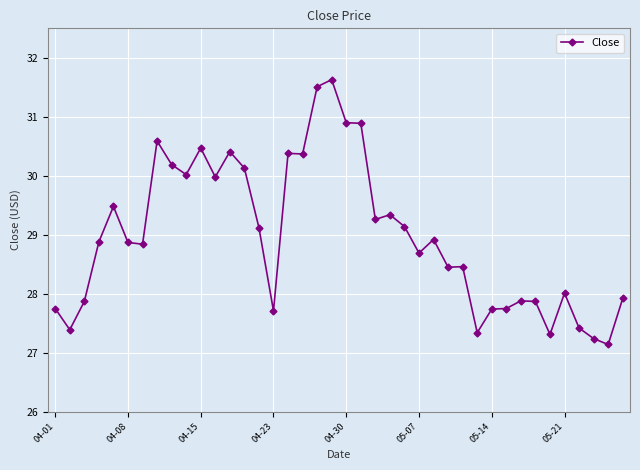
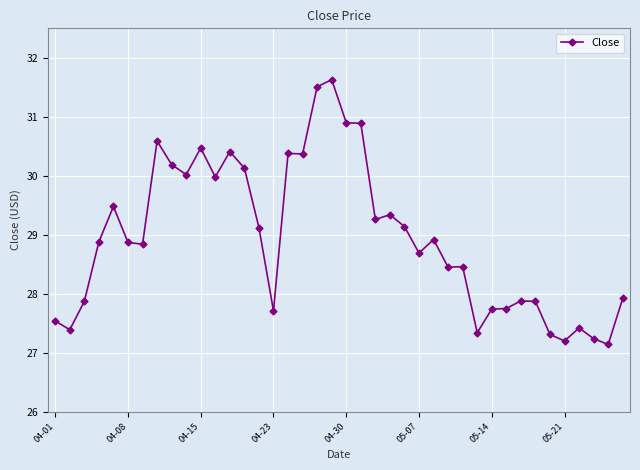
04-01: 27.8 -> 27.5
05-21: 28.0 -> 27.2
